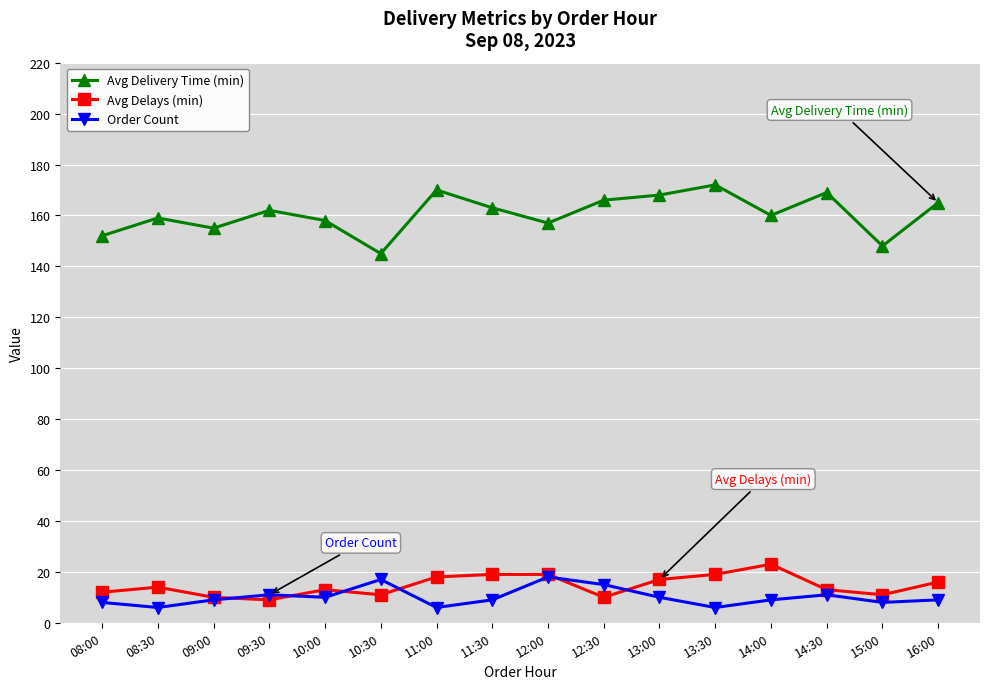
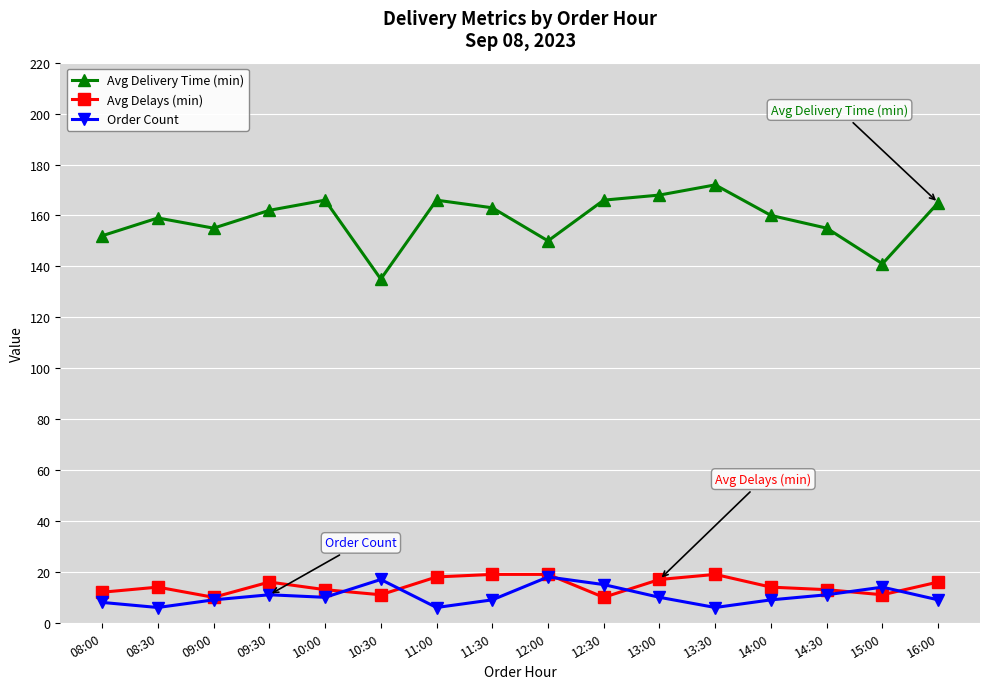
Avg Delays (min), 09:30: 9 -> 16
Avg Delivery Time (min), 10:00: 158 -> 166
Avg Delivery Time (min), 10:30: 145 -> 135
Avg Delivery Time (min), 11:00: 170 -> 166
Avg Delivery Time (min), 12:00: 157 -> 150
Avg Delays (min), 14:00: 23 -> 14
Avg Delivery Time (min), 14:30: 169 -> 155
Avg Delivery Time (min), 15:00: 148 -> 141
Order Count, 15:00: 8 -> 14
